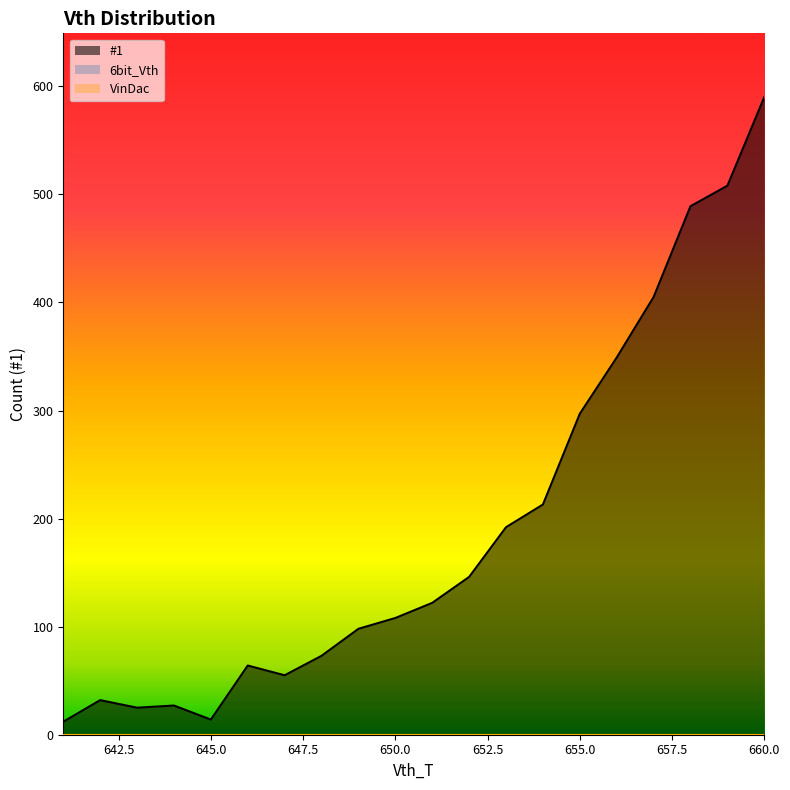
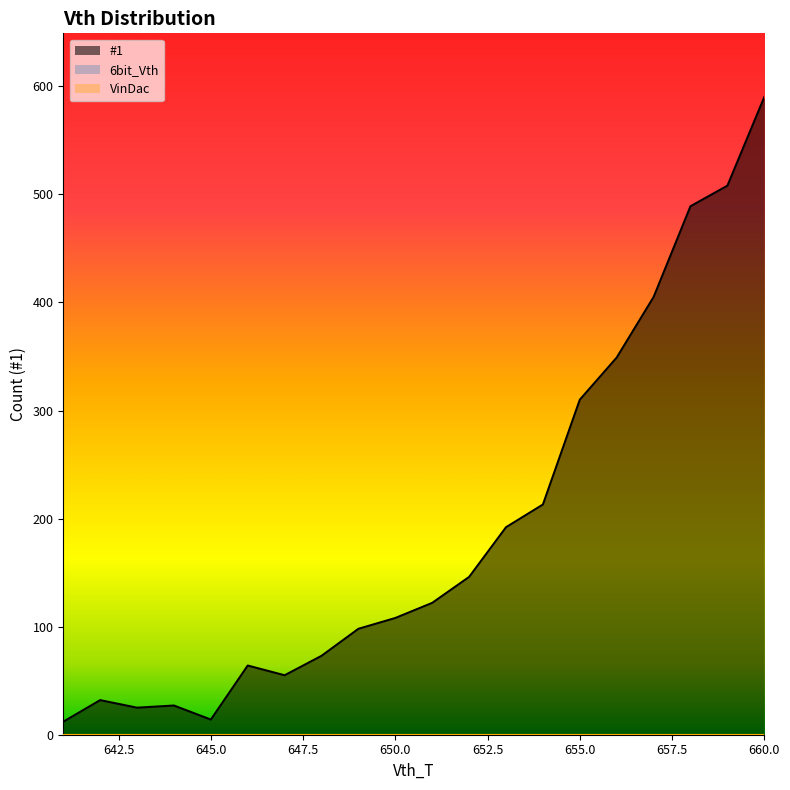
#1, 655.0: 297 -> 310
